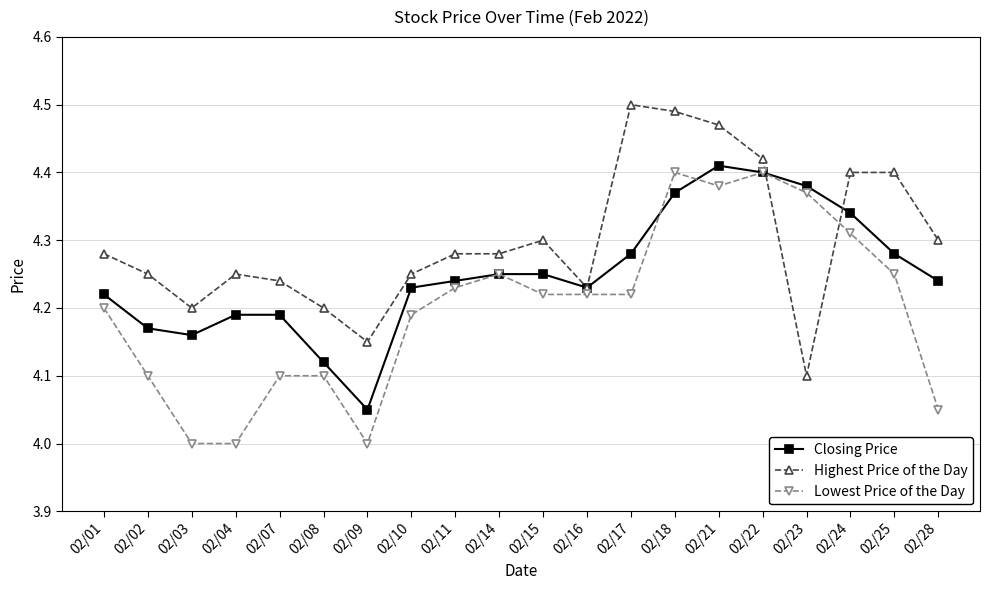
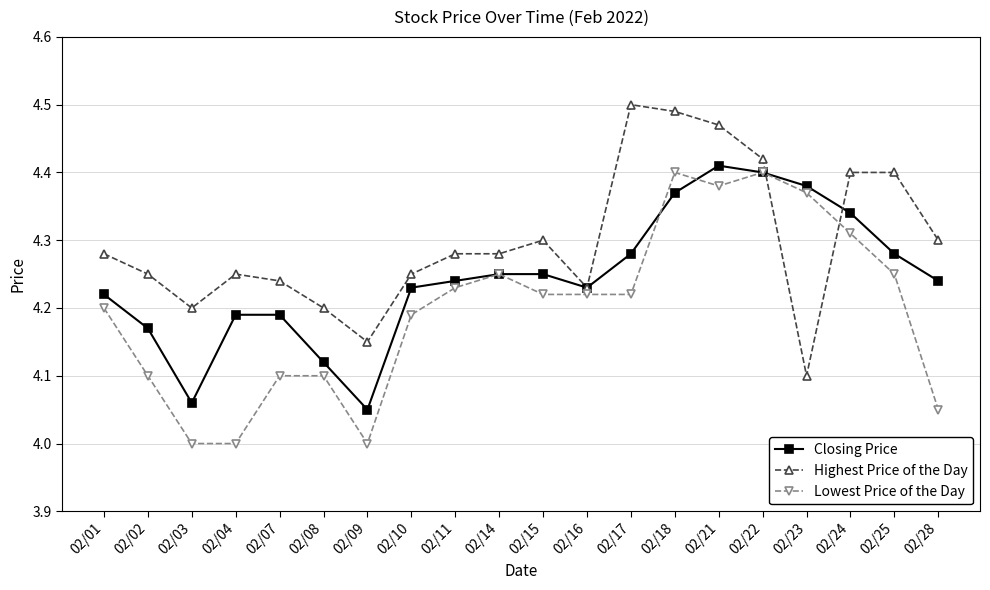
Closing Price, 02/03: 4.16 -> 4.06
